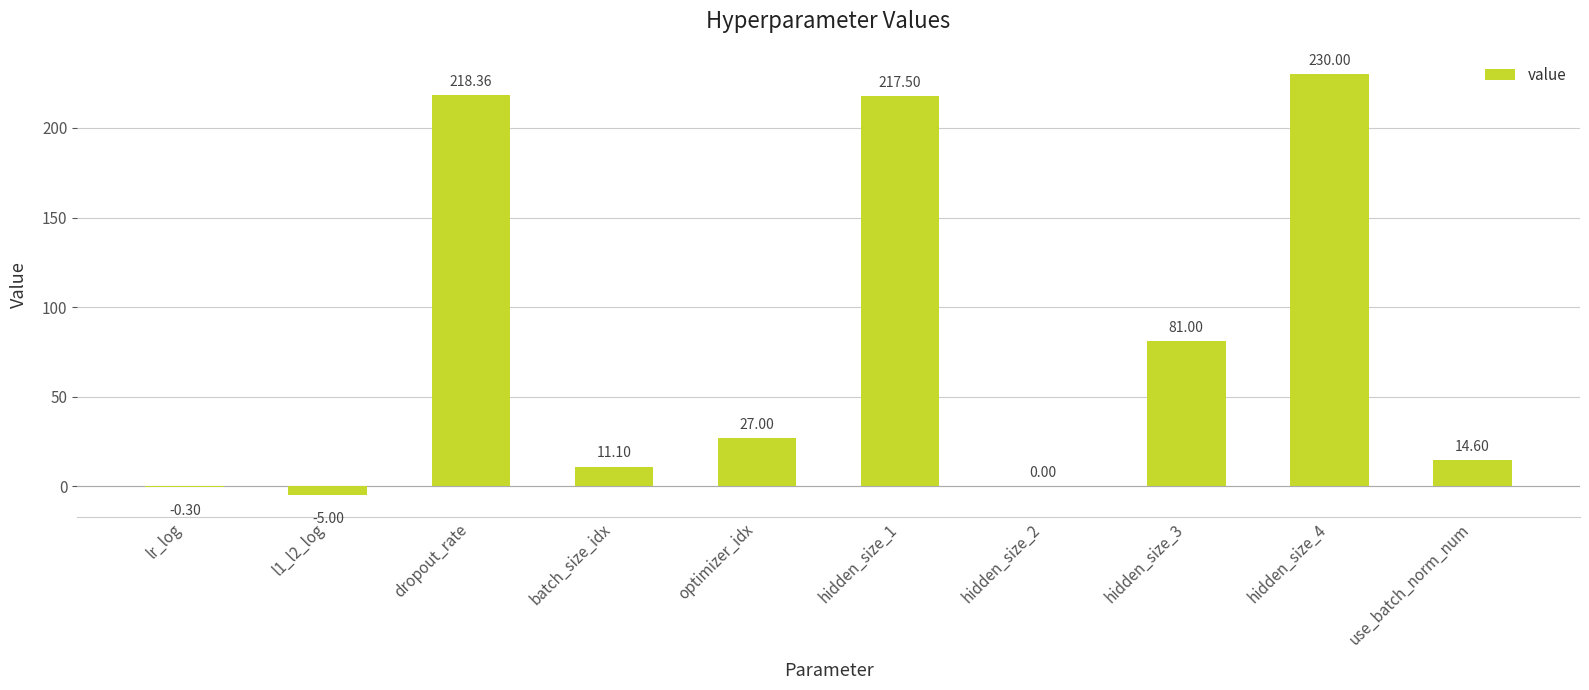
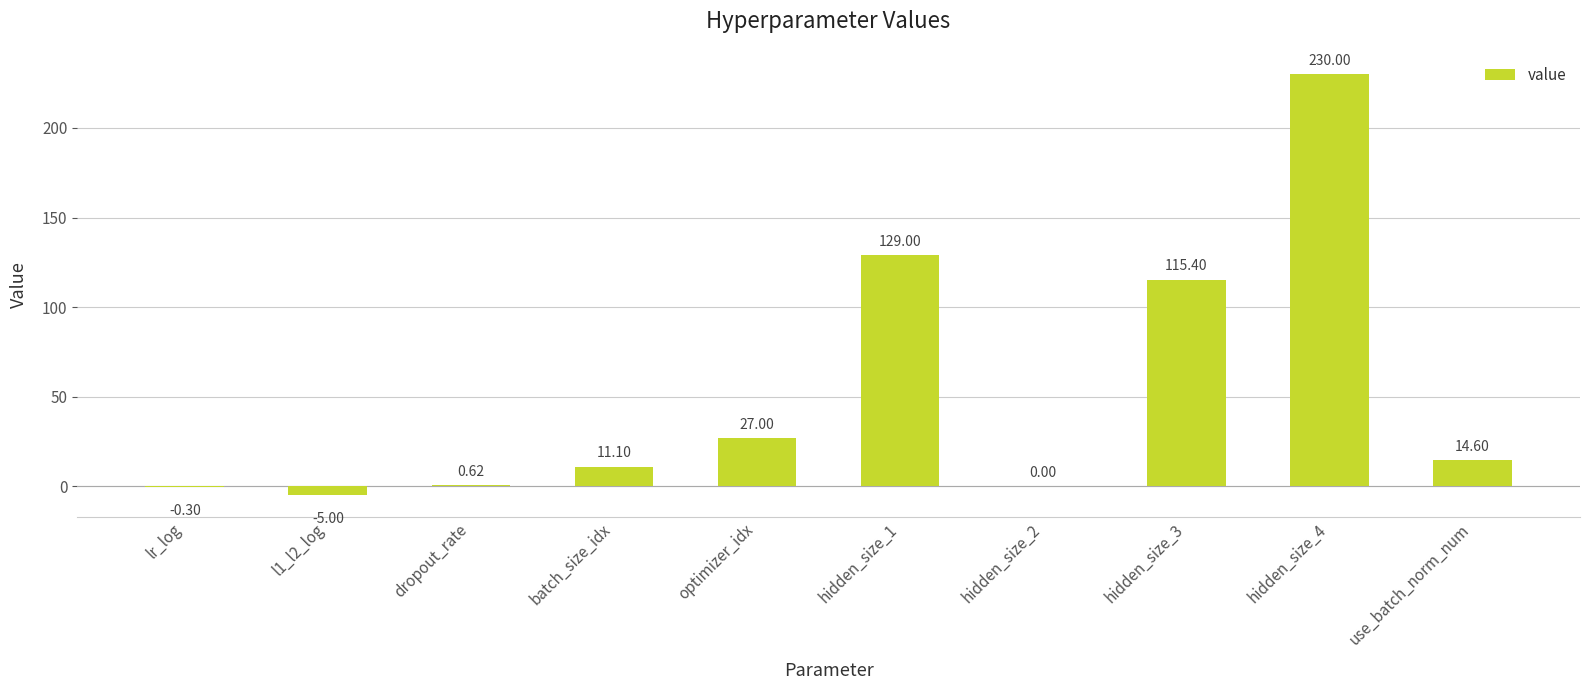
dropout_rate: 218.36 -> 0.62
hidden_size_1: 217.50 -> 129.00
hidden_size_3: 81.00 -> 115.40
